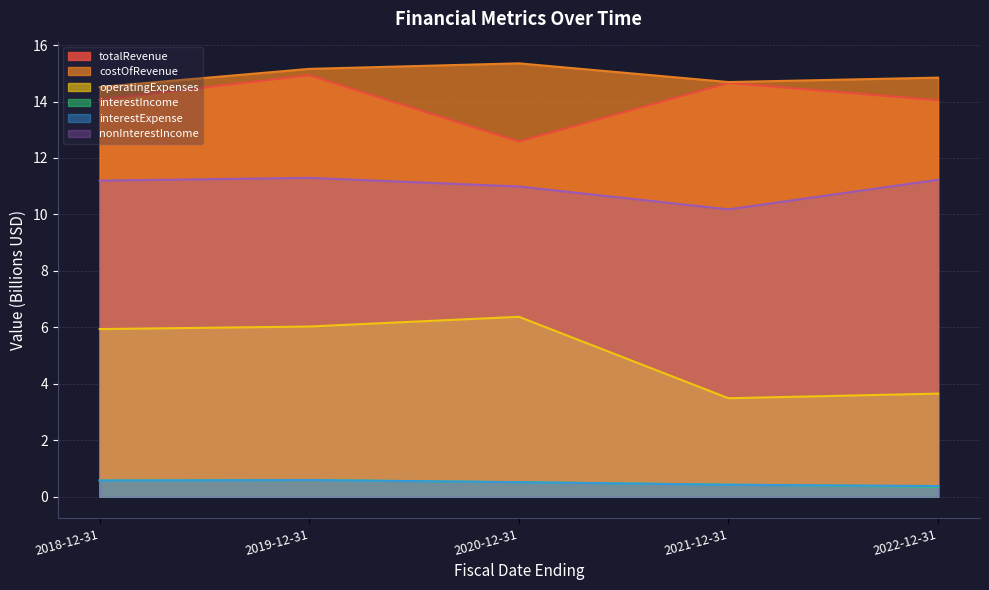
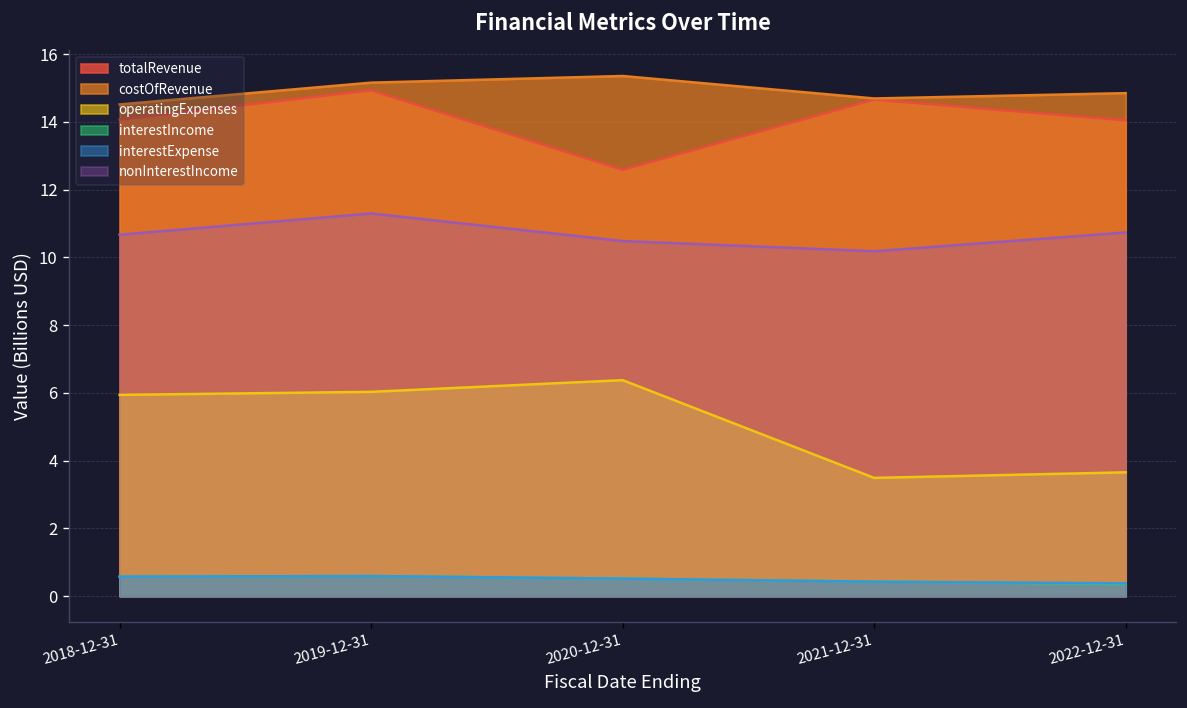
nonInterestIncome, 2018-12-31: 11.2 -> 10.7
nonInterestIncome, 2020-12-31: 11.0 -> 10.5
nonInterestIncome, 2022-12-31: 11.2 -> 10.7
